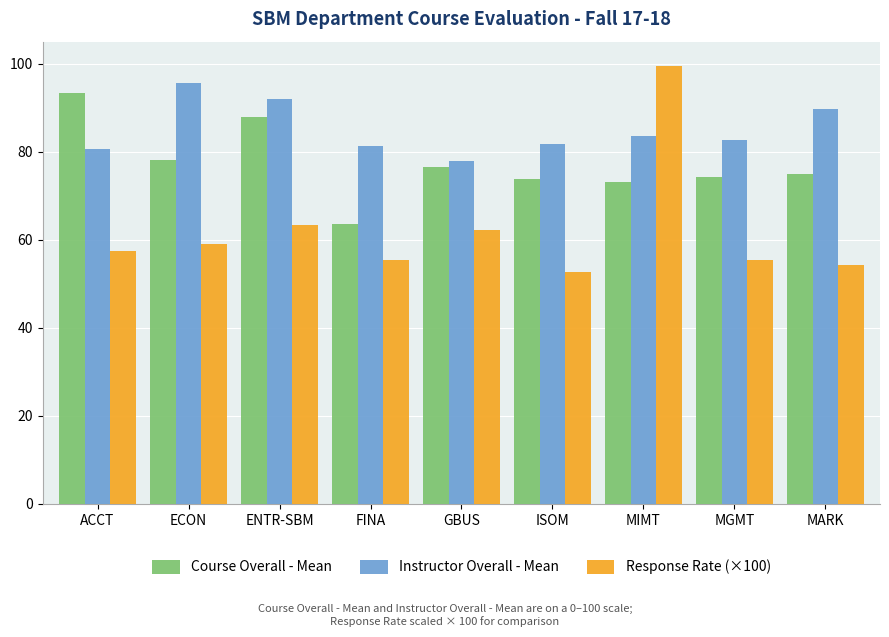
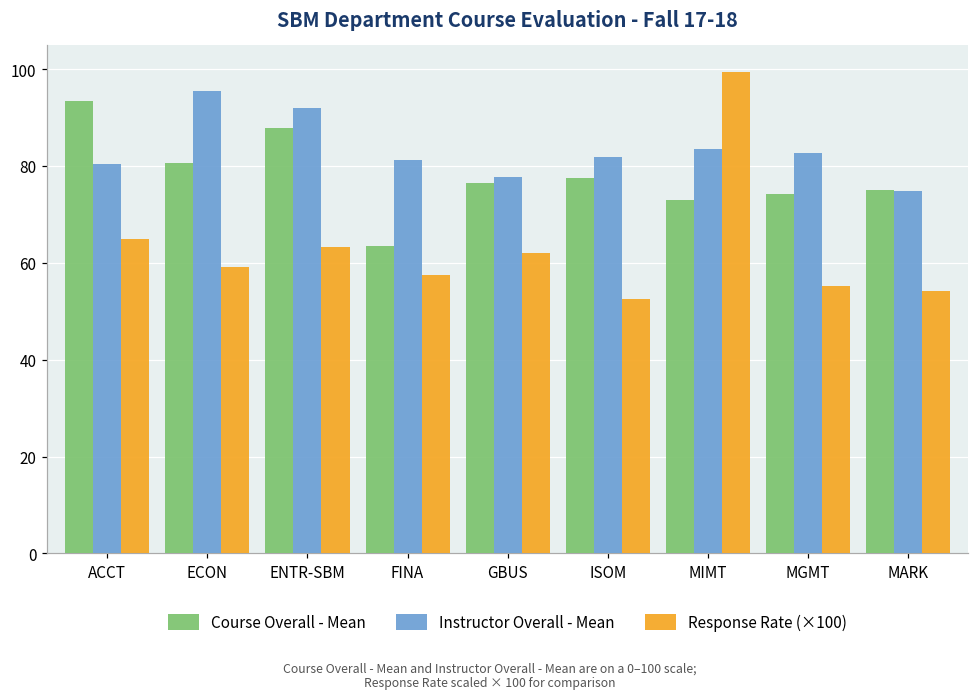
Response Rate (×100), ACCT: 57 -> 65
Course Overall - Mean, ECON: 78 -> 81
Response Rate (×100), FINA: 56 -> 57
Course Overall - Mean, ISOM: 74 -> 78
Instructor Overall - Mean, MARK: 90 -> 75
